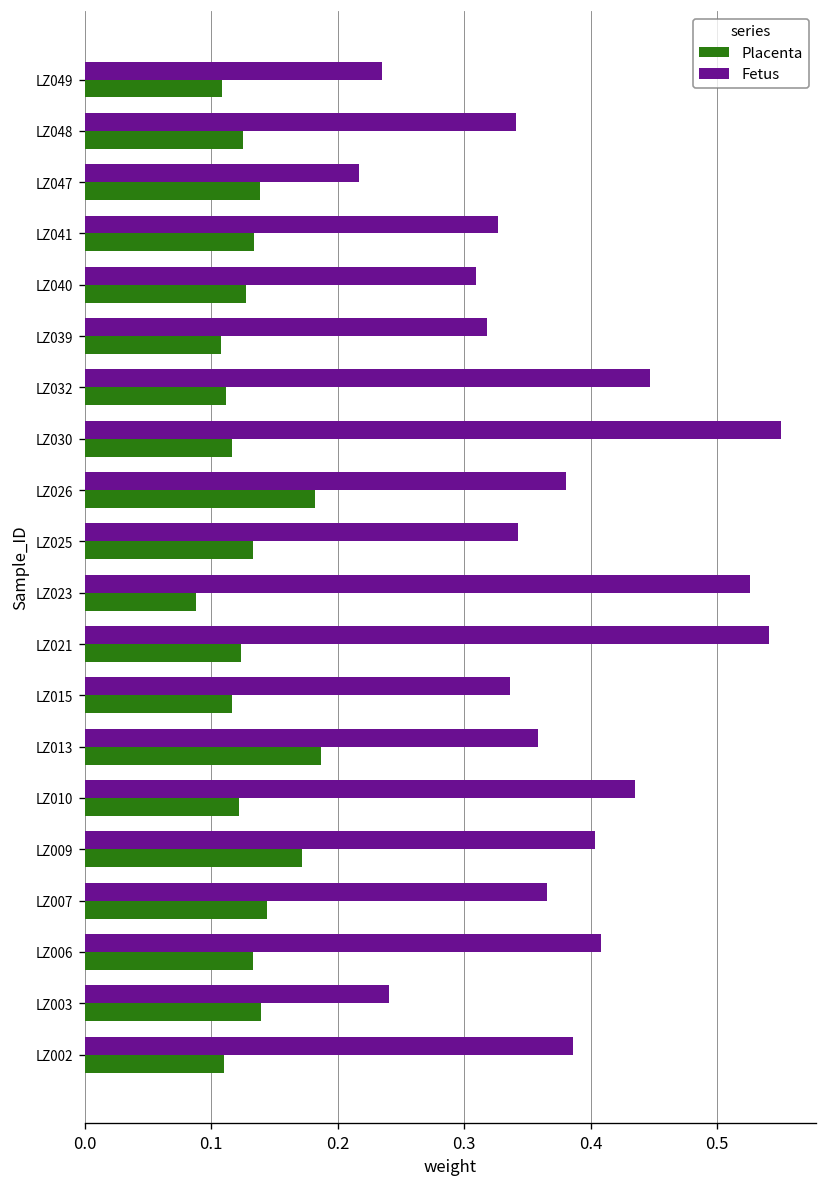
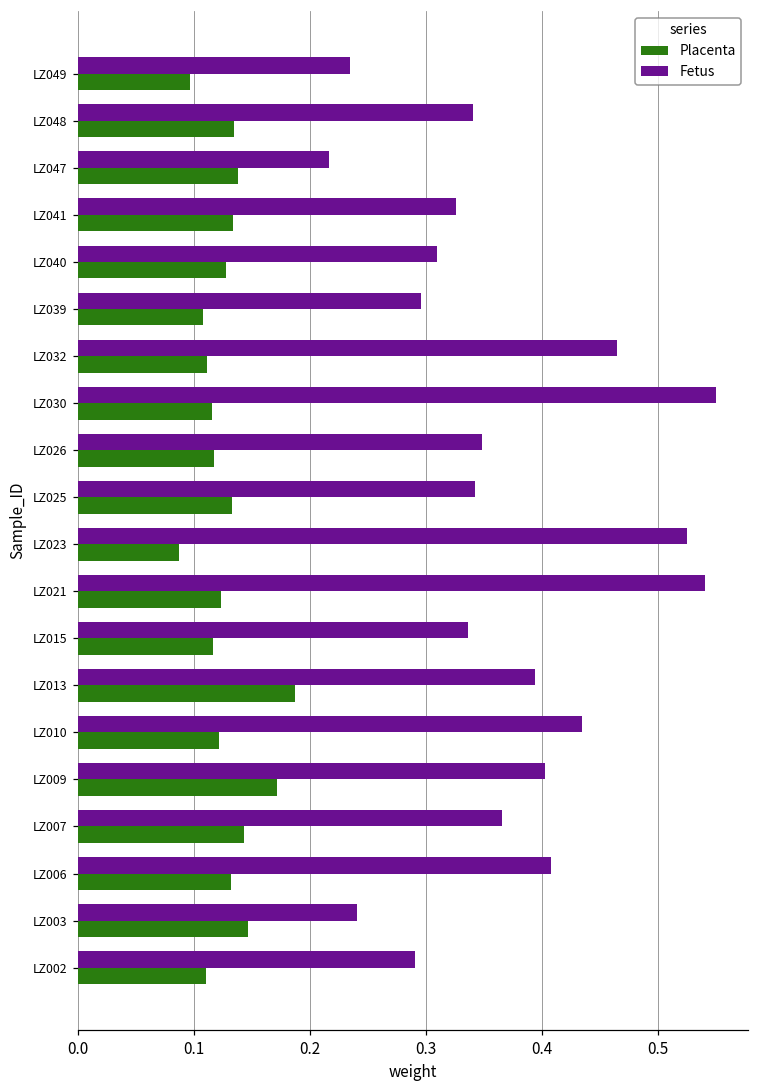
Placenta, LZ049: 0.108 -> 0.097
Placenta, LZ048: 0.125 -> 0.135
Fetus, LZ039: 0.318 -> 0.297
Fetus, LZ032: 0.447 -> 0.465
Fetus, LZ026: 0.380 -> 0.349
Placenta, LZ026: 0.182 -> 0.117
Fetus, LZ013: 0.359 -> 0.394
Placenta, LZ003: 0.139 -> 0.147
Fetus, LZ002: 0.386 -> 0.291
